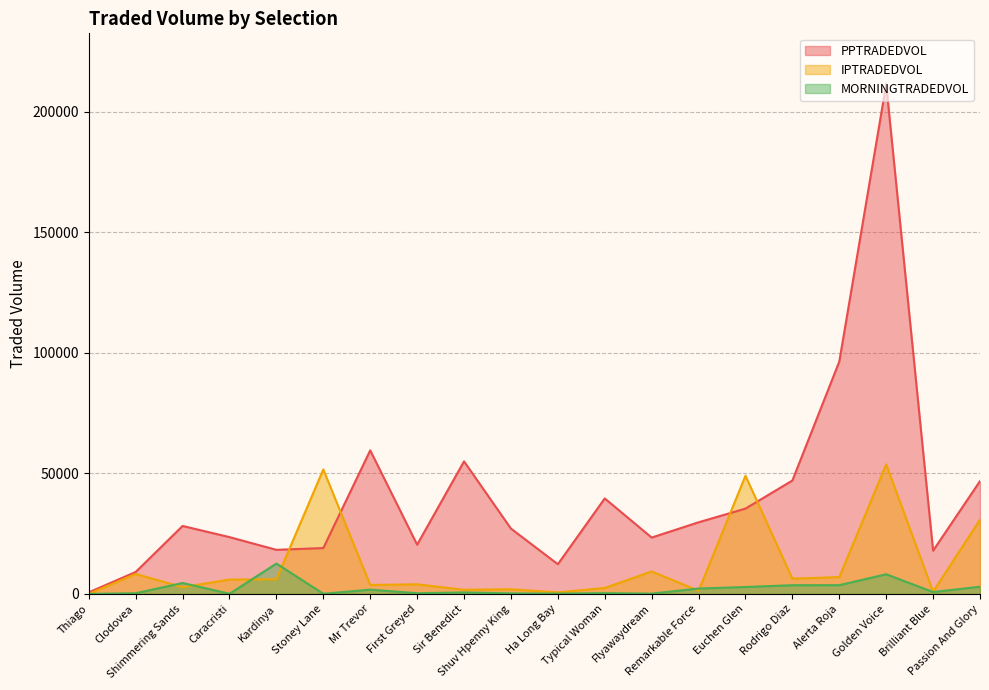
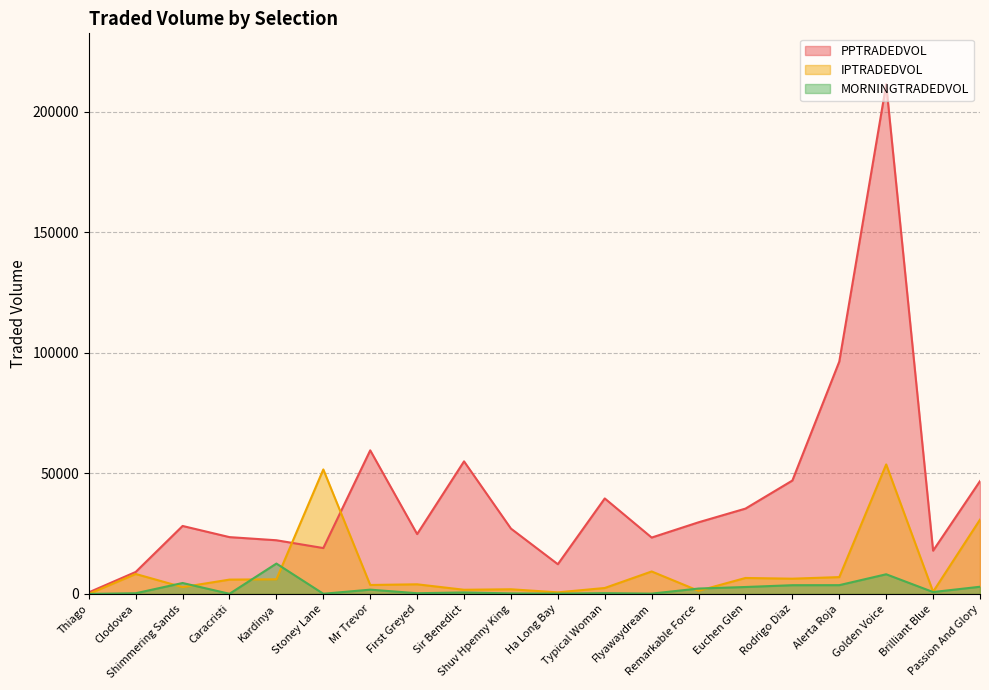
PPTRADEDVOL, Kardinya: 18000 -> 22000
PPTRADEDVOL, First Greyed: 20000 -> 25000
IPTRADEDVOL, Euchen Glen: 49000 -> 7000
